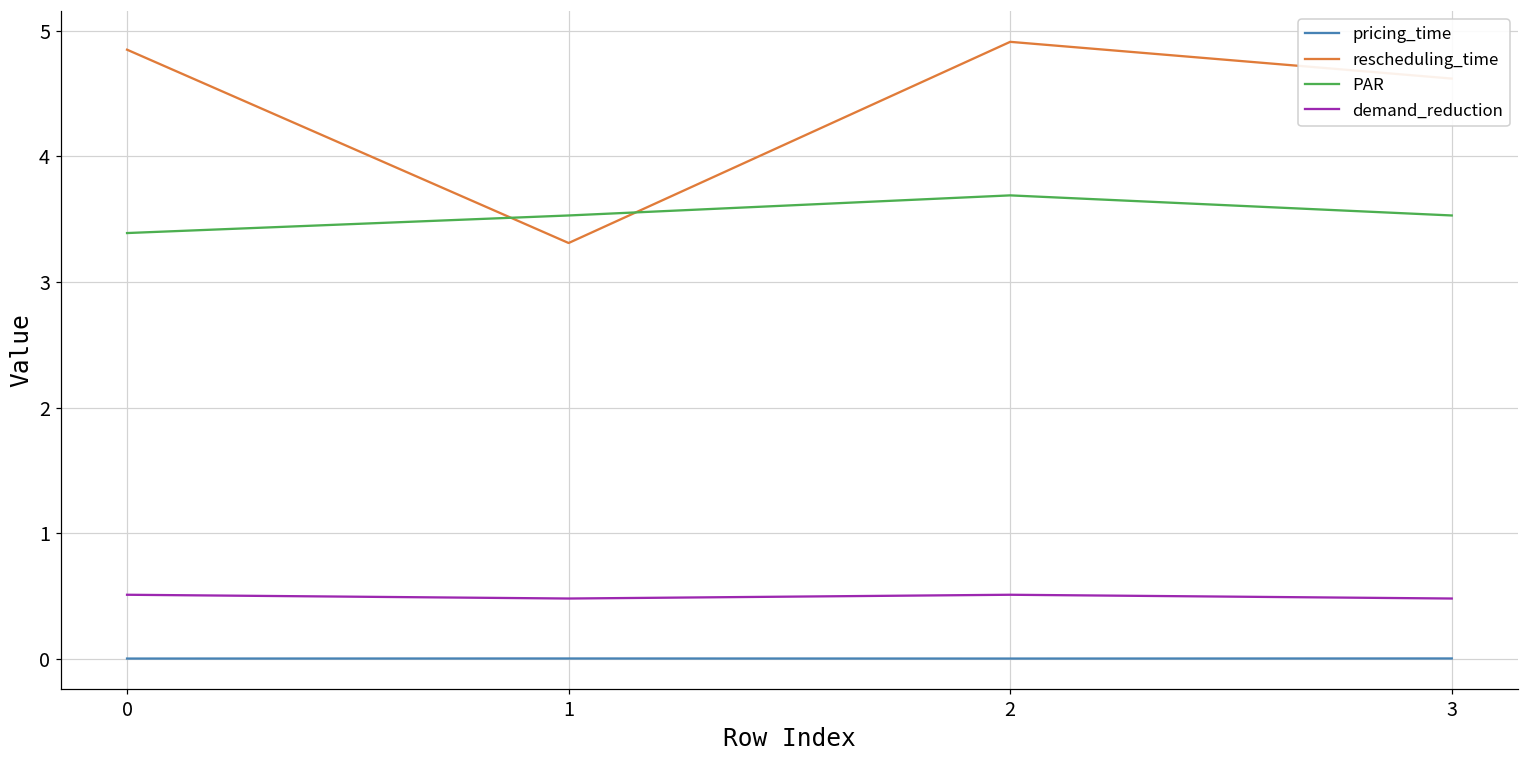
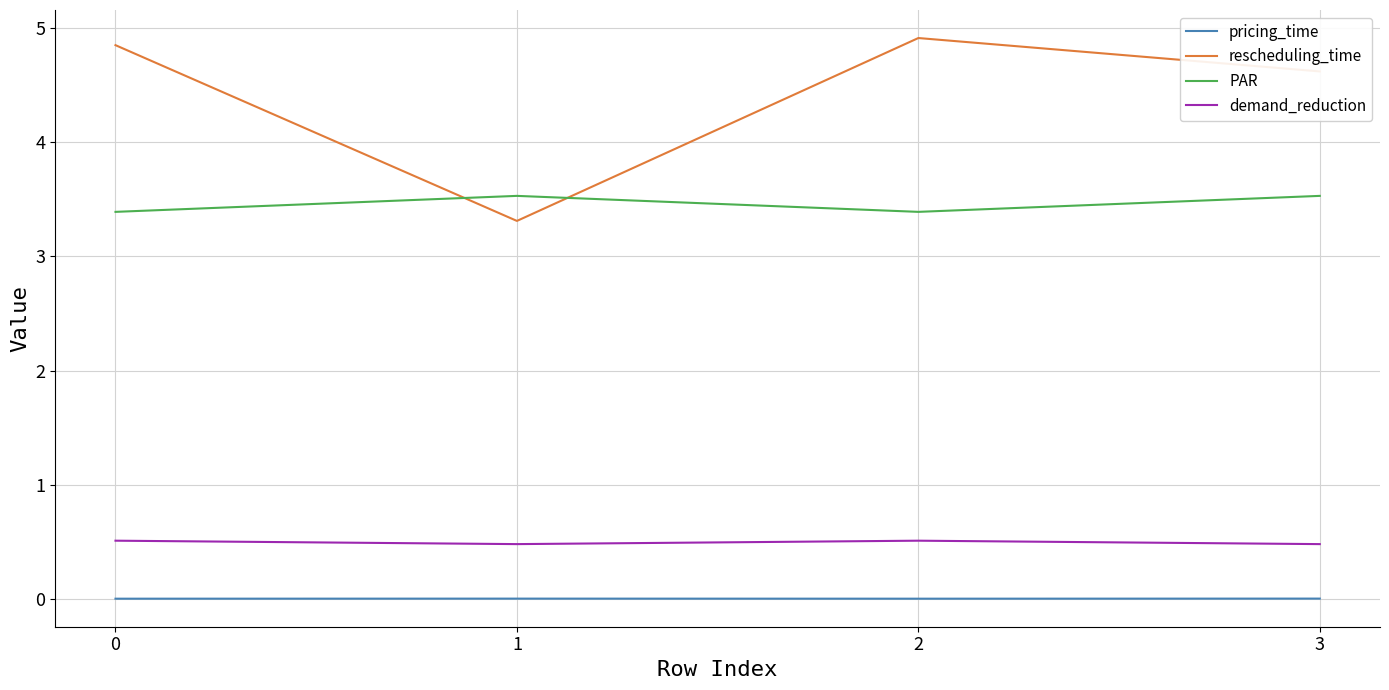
PAR, 2: 3.69 -> 3.39
